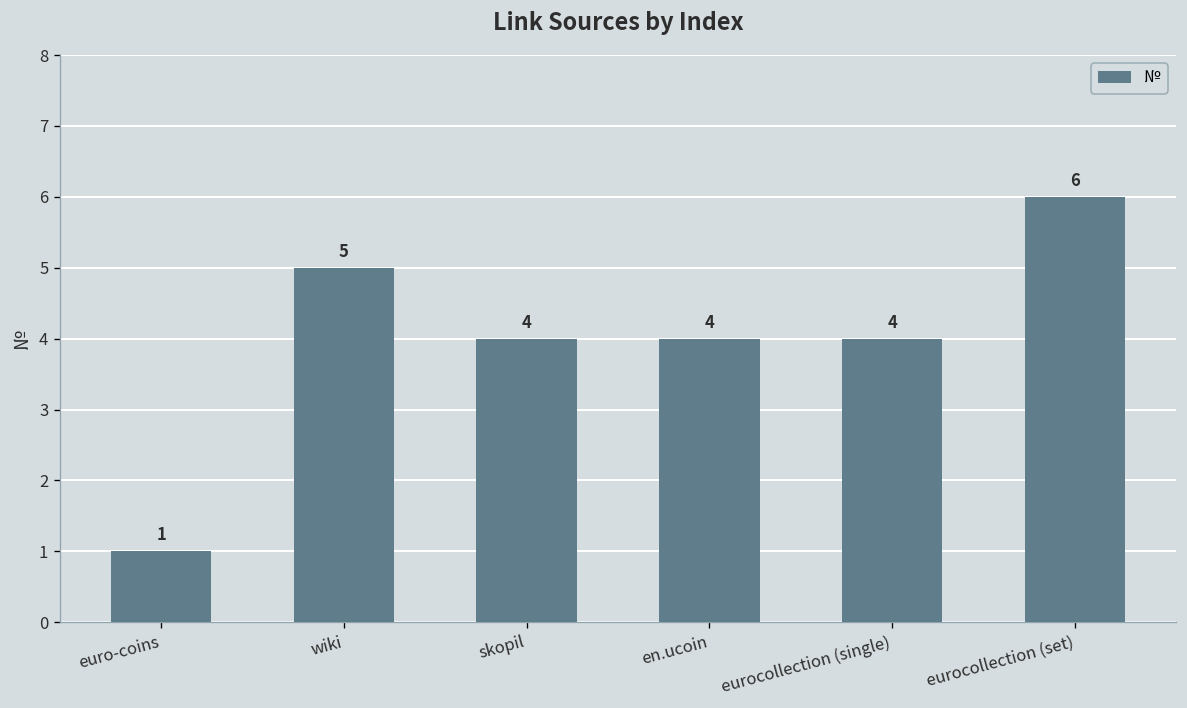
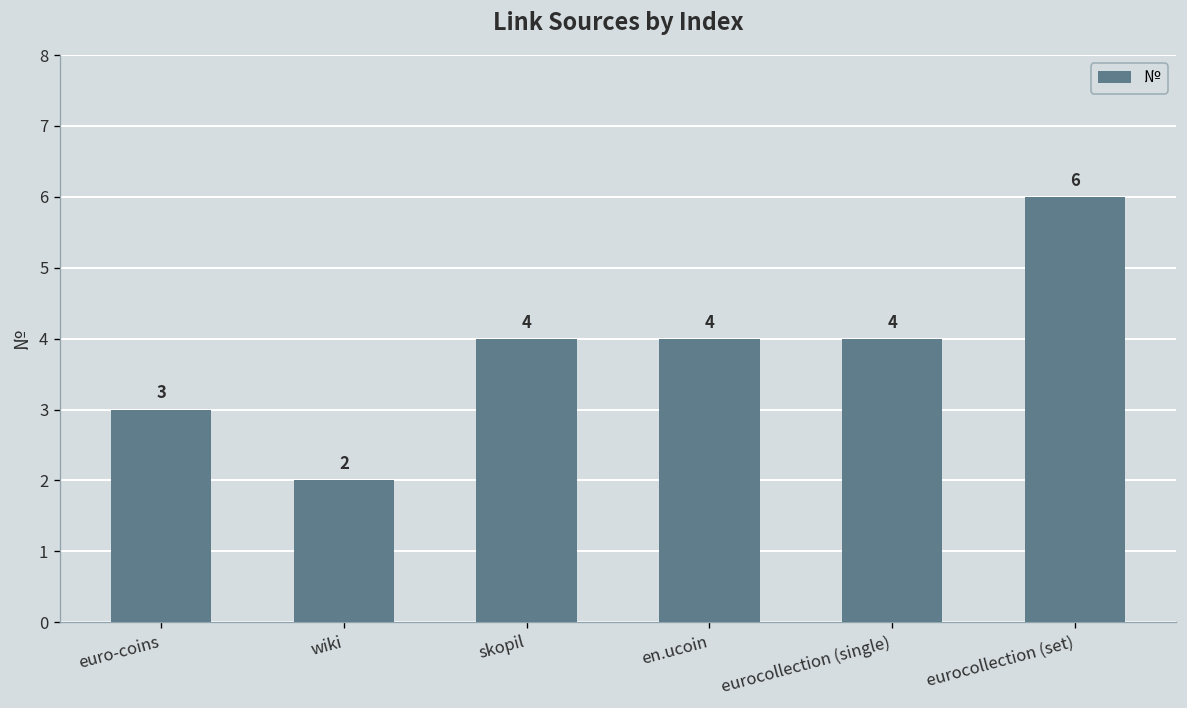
euro-coins: 1 -> 3
wiki: 5 -> 2
